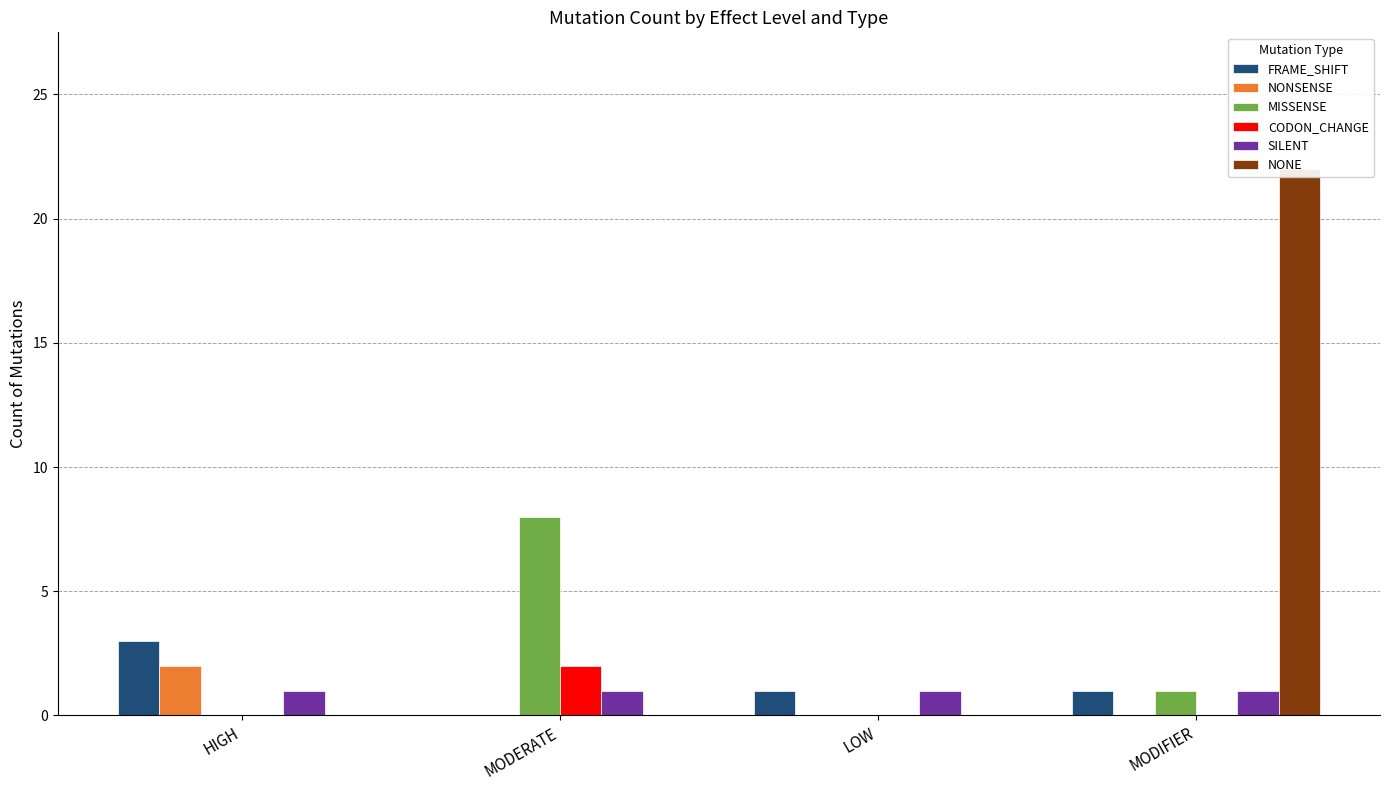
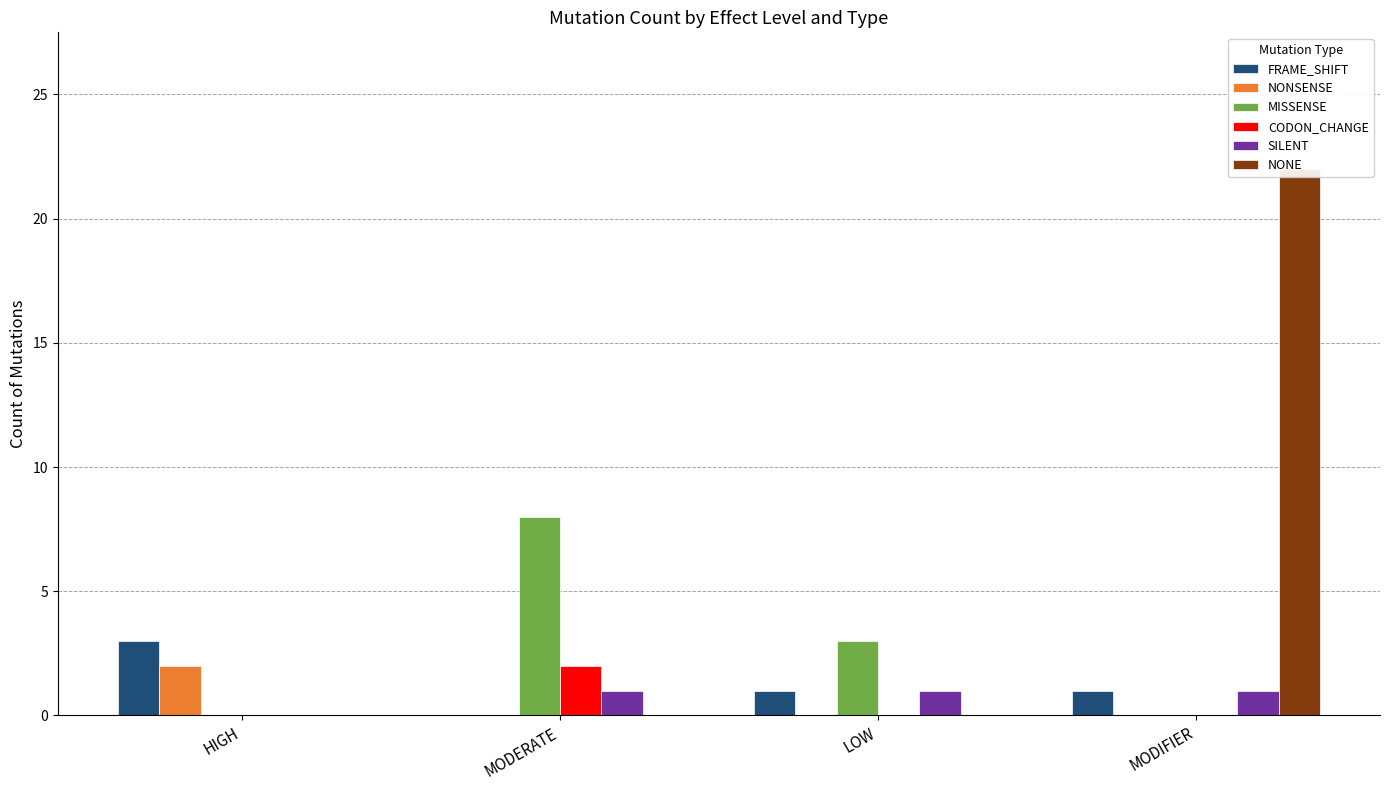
SILENT, HIGH: 1 -> 0
MISSENSE, LOW: 0 -> 3
MISSENSE, MODIFIER: 1 -> 0
